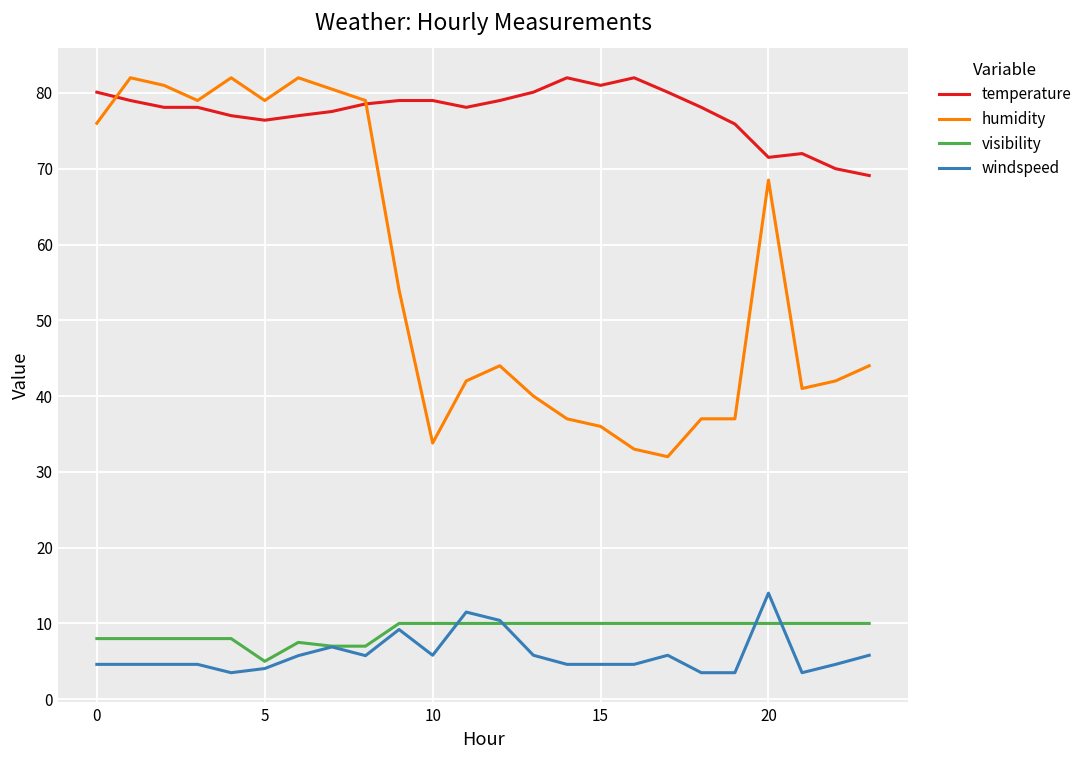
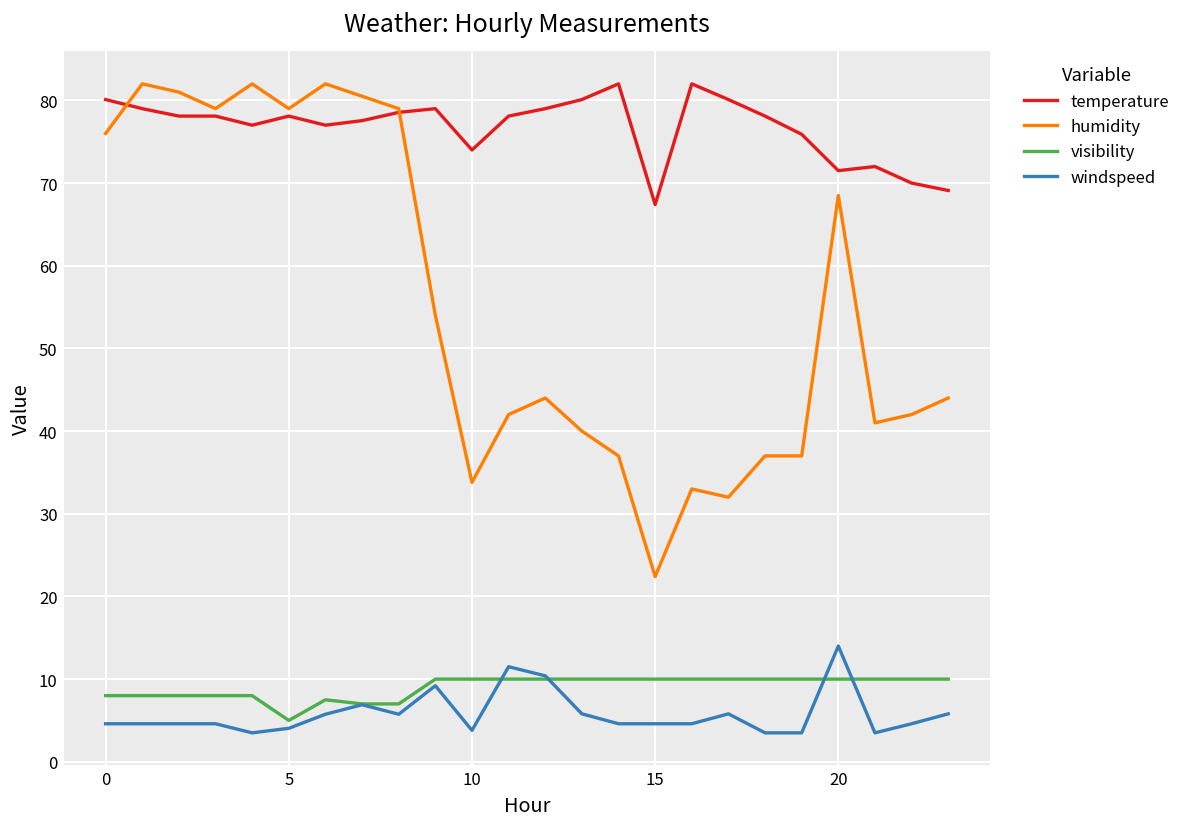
temperature, 5: 76 -> 78
temperature, 10: 79 -> 74
windspeed, 10: 6 -> 4
temperature, 15: 81 -> 67
humidity, 15: 36 -> 22
